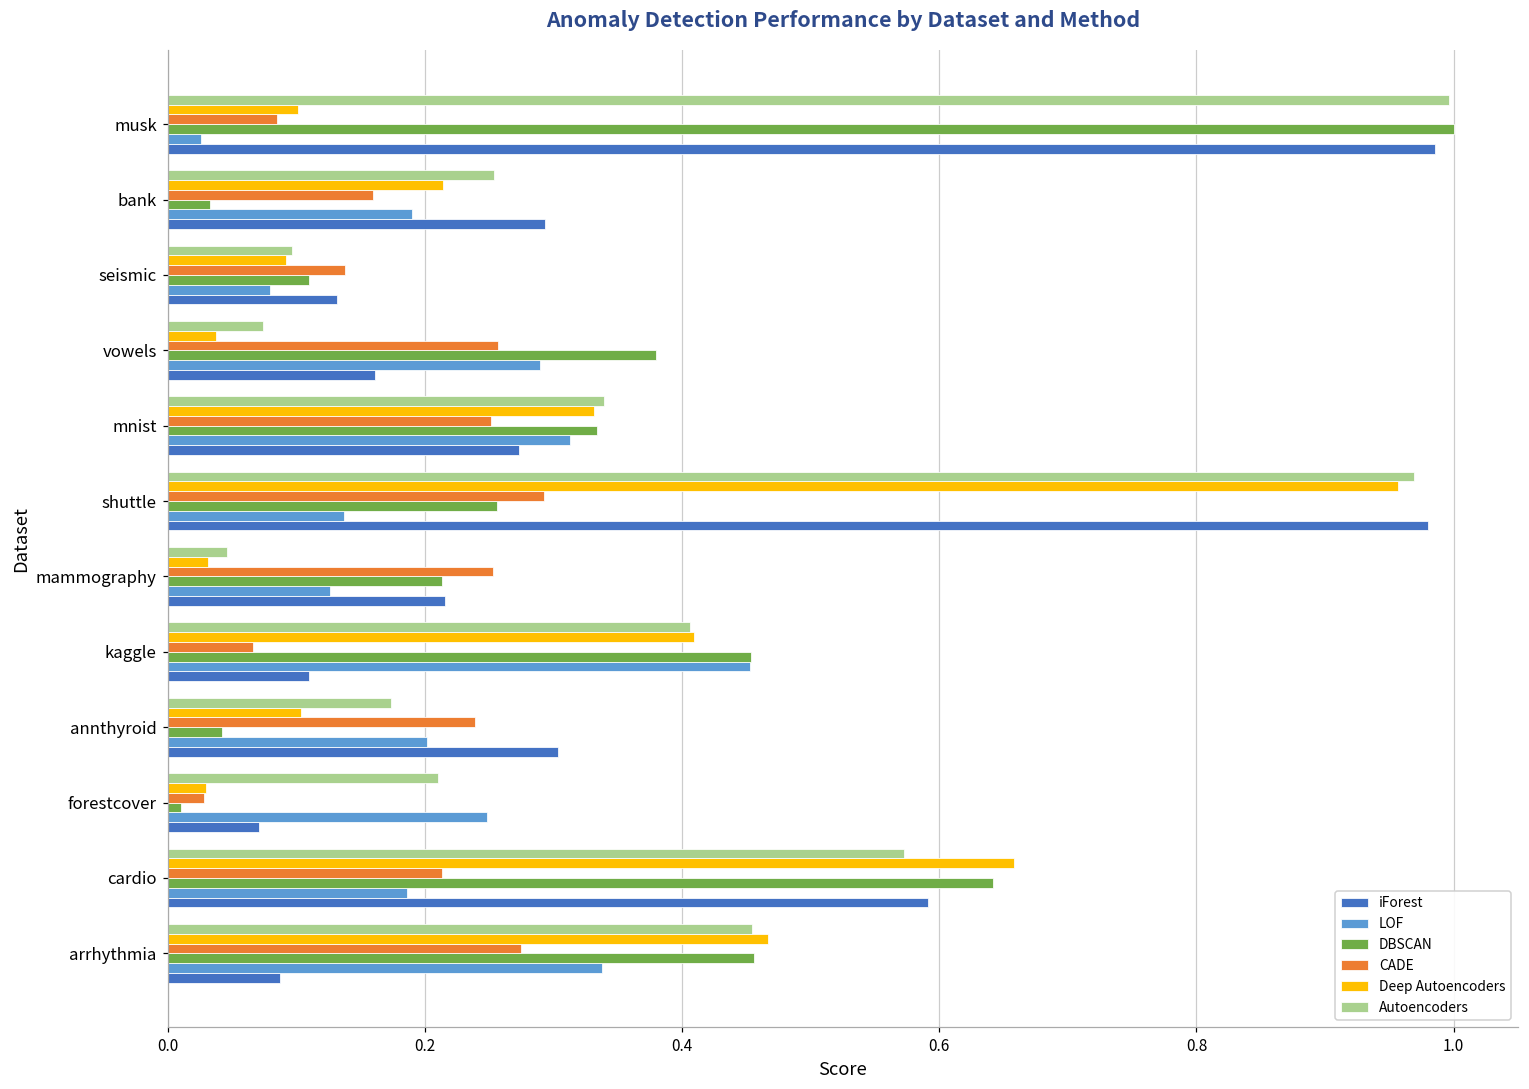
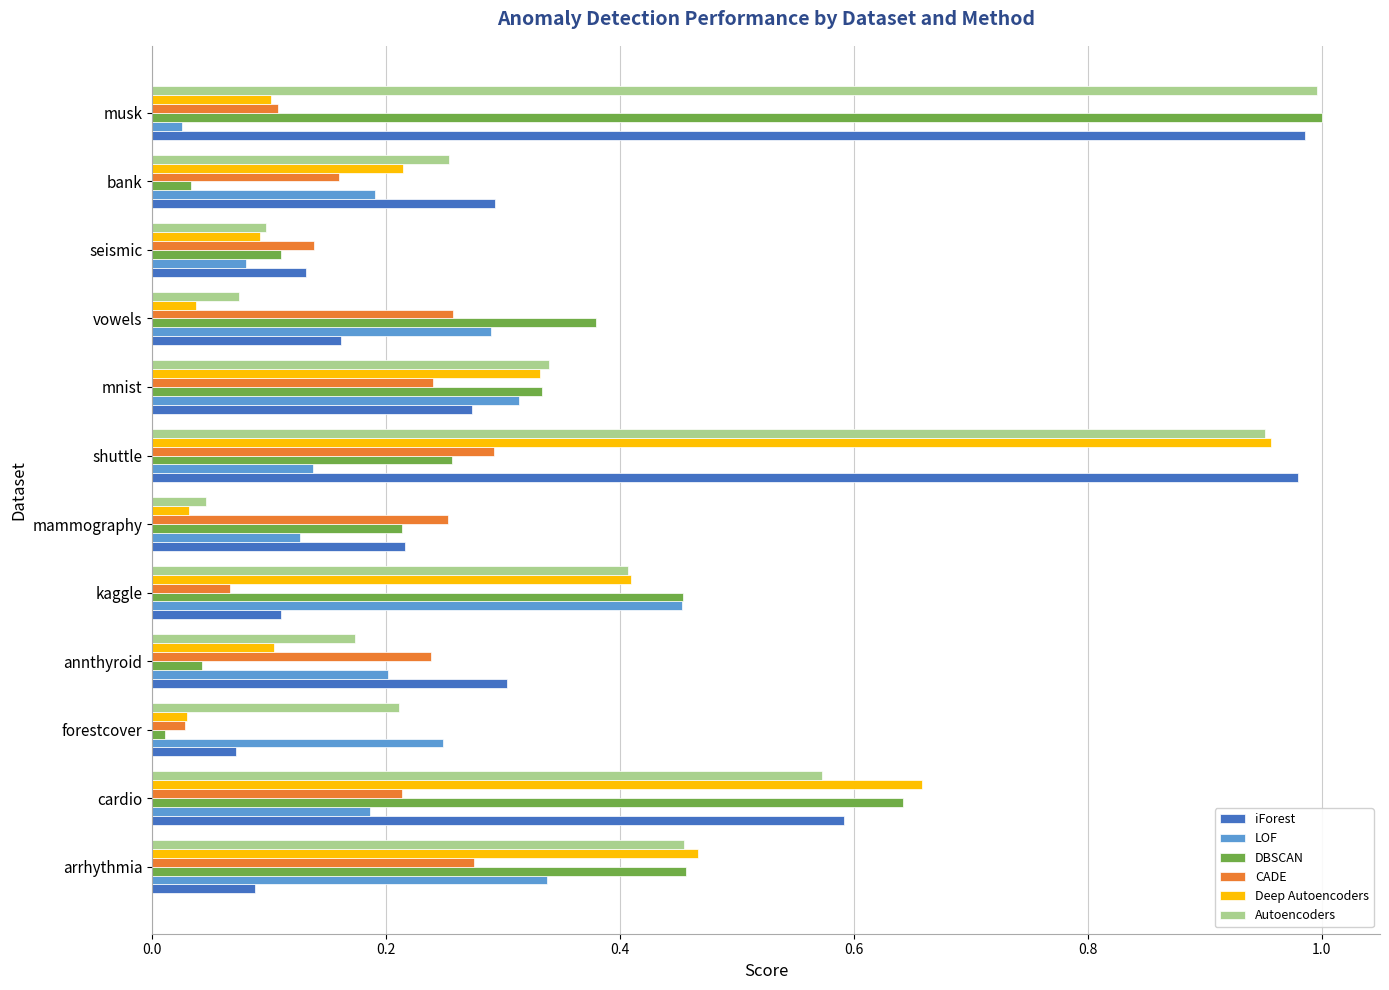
CADE, musk: 0.085 -> 0.108
CADE, mnist: 0.252 -> 0.240
Autoencoders, shuttle: 0.969 -> 0.952
